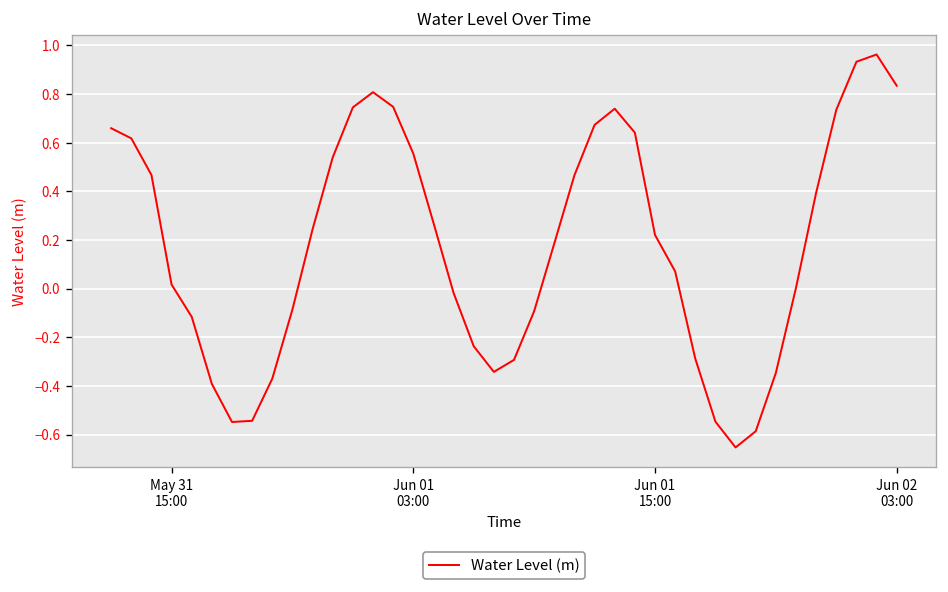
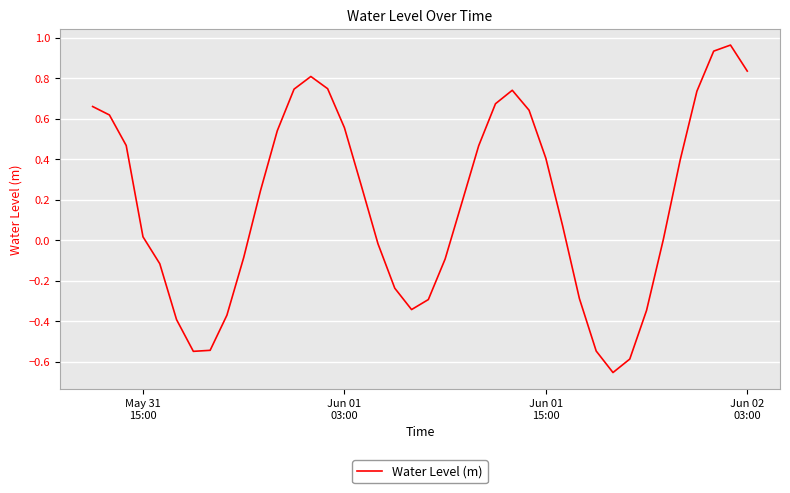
Jun 01 15:00: 0.22 -> 0.40
